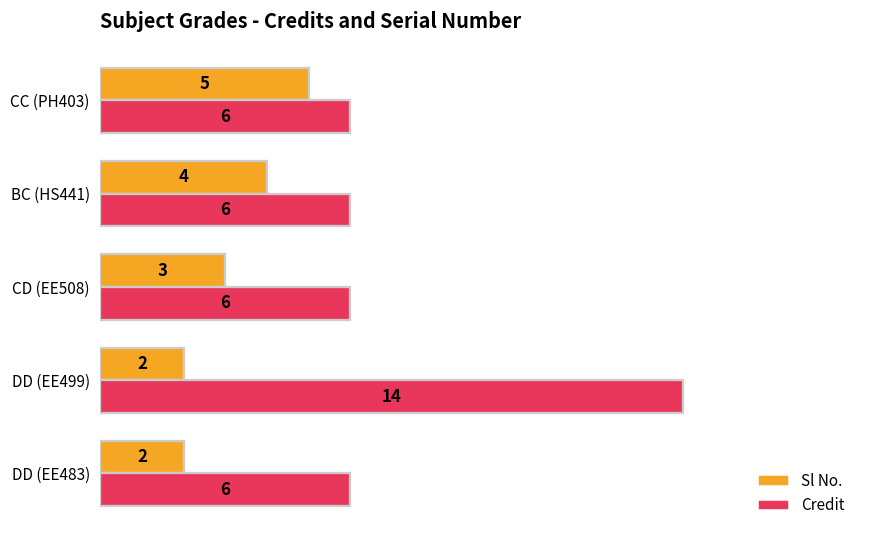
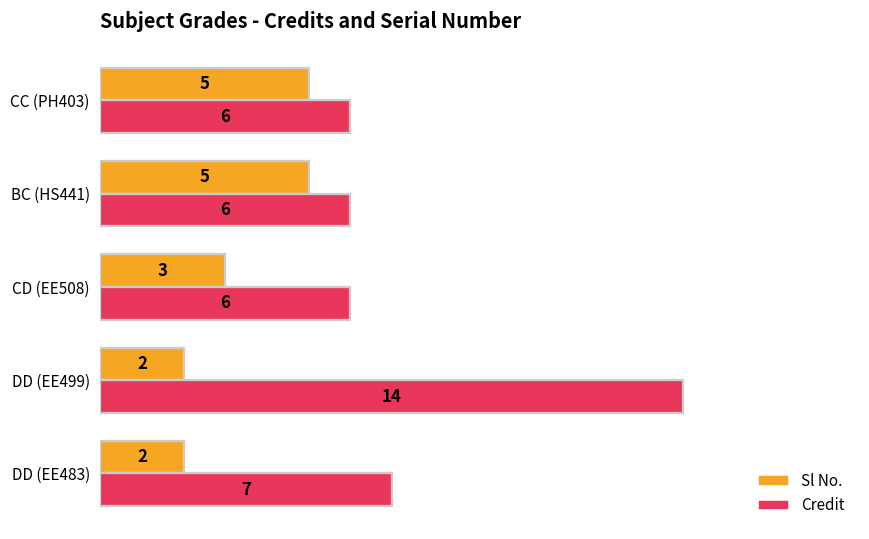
Sl No., BC (HS441): 4 -> 5
Credit, DD (EE483): 6 -> 7
